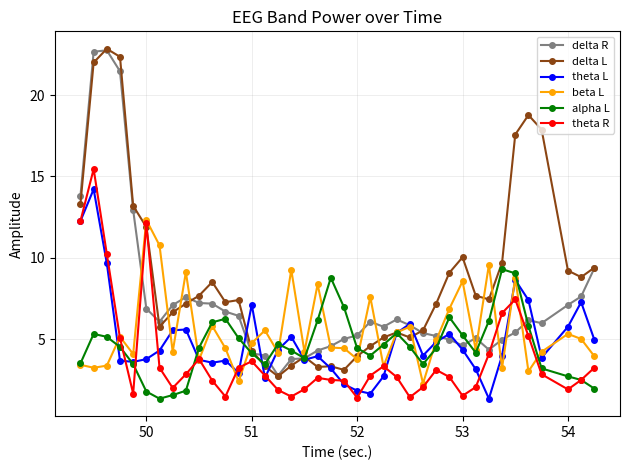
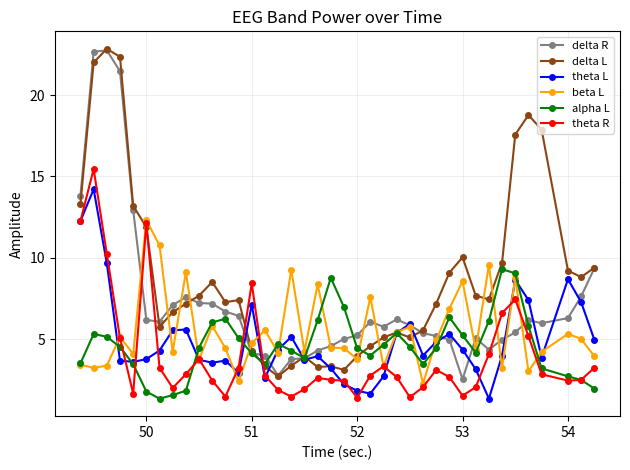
delta R, 50: 6.9 -> 6.2
theta R, 51: 3.6 -> 8.4
delta R, 53: 4.6 -> 2.5
delta R, 54: 7.1 -> 6.3
theta L, 54: 5.8 -> 8.7
theta R, 54: 1.9 -> 2.5
